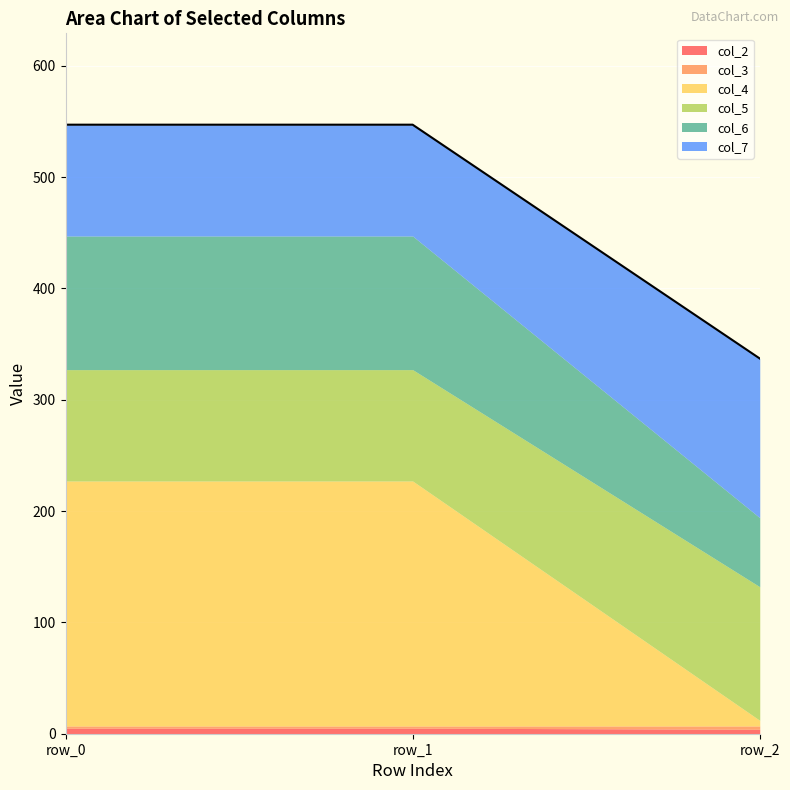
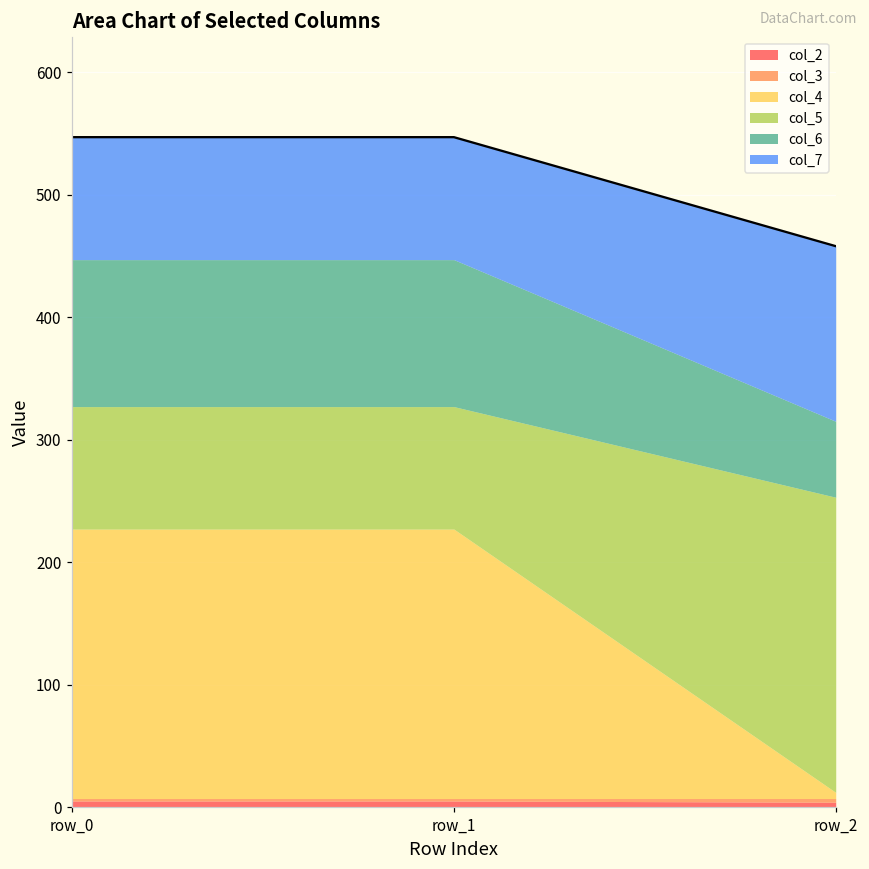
col_5, row_2: 120 -> 241
